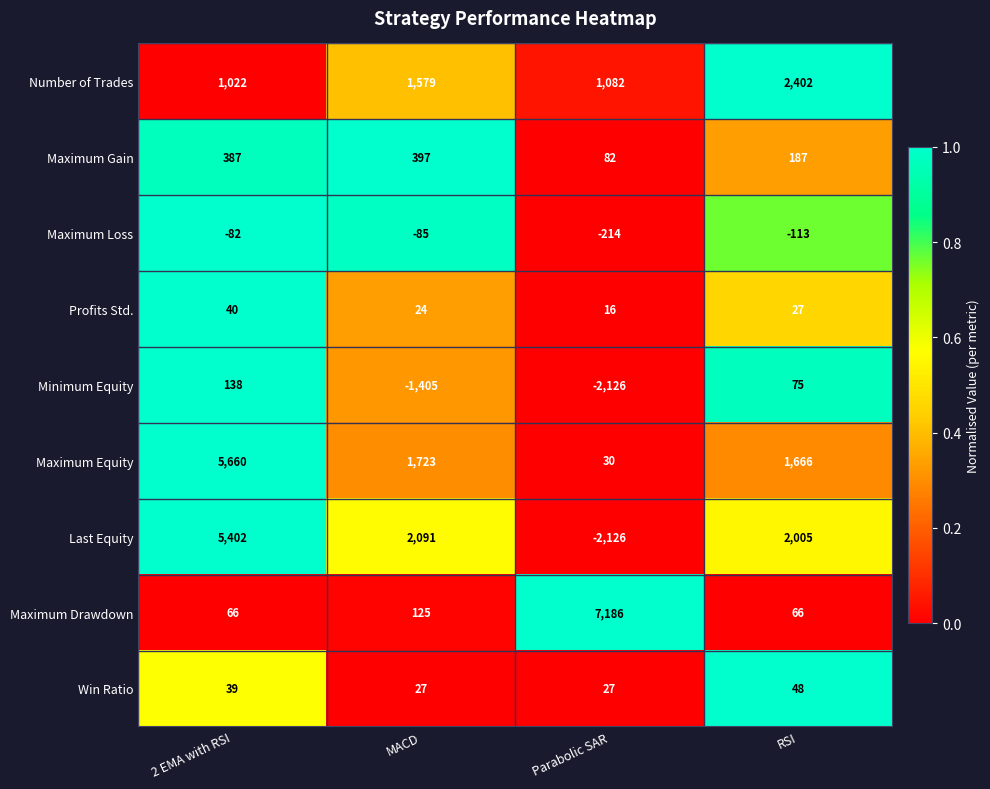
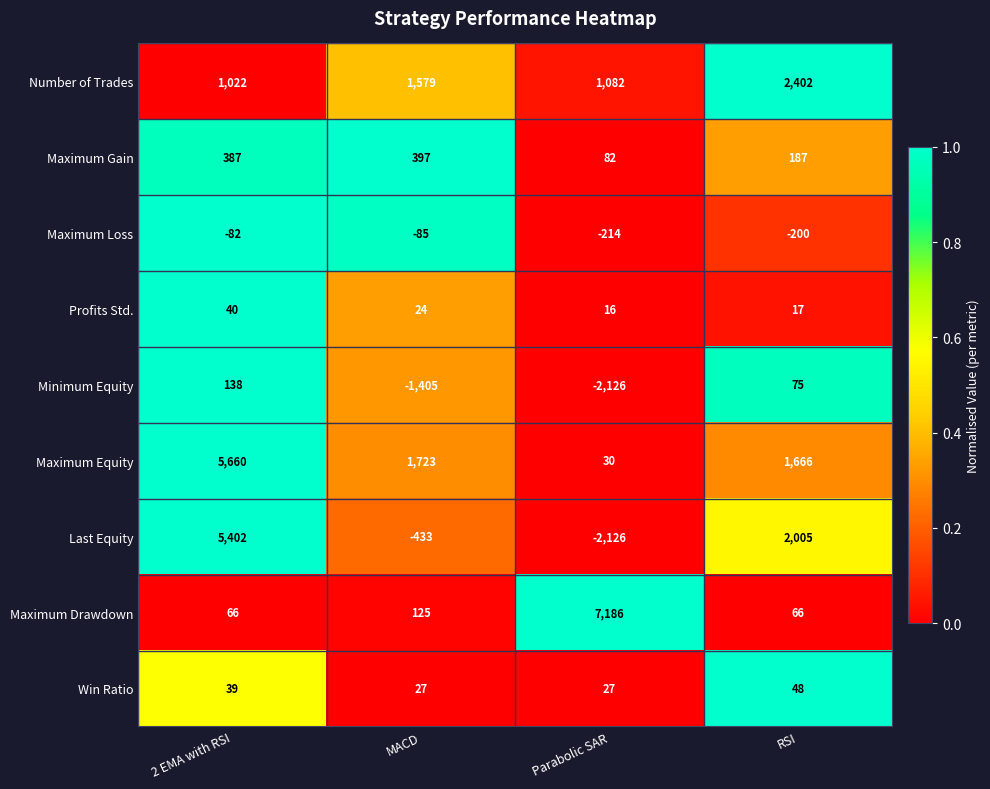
Maximum Loss, RSI: -113 -> -200
Profits Std., RSI: 27 -> 17
Last Equity, MACD: 2,091 -> -433
